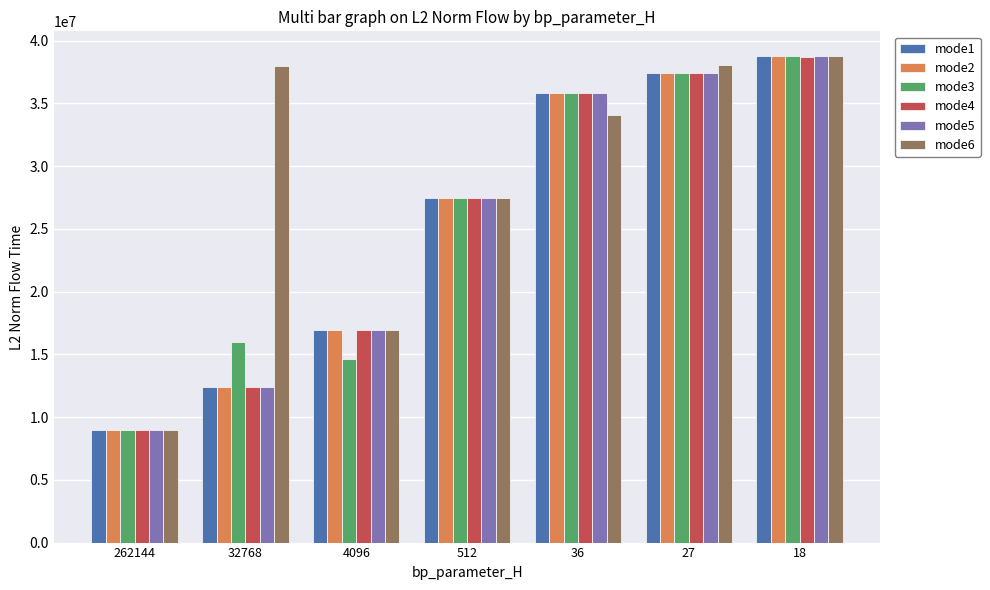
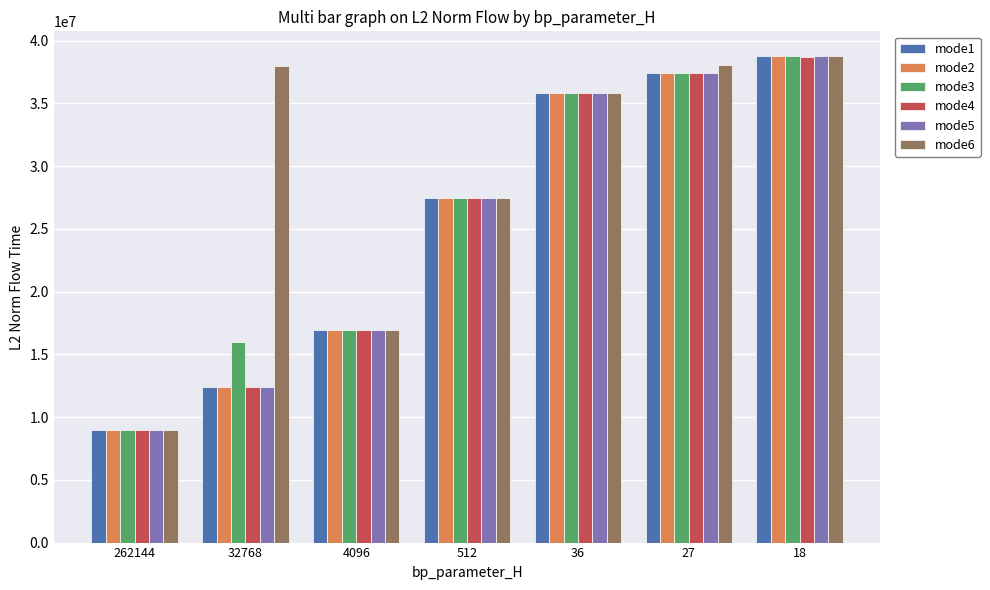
mode3, 4096: 14600000 -> 16900000
mode6, 36: 34100000 -> 35800000
